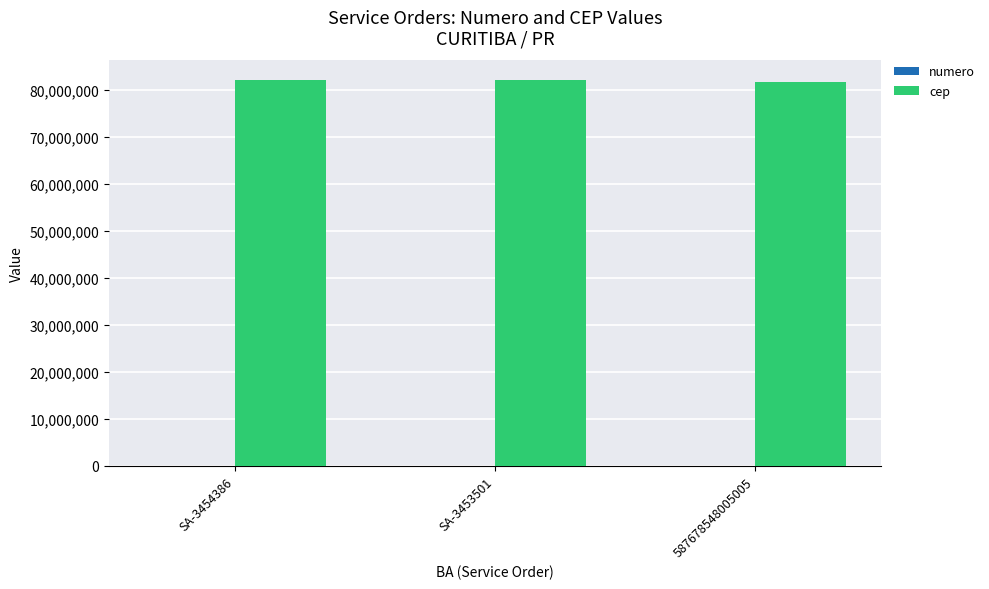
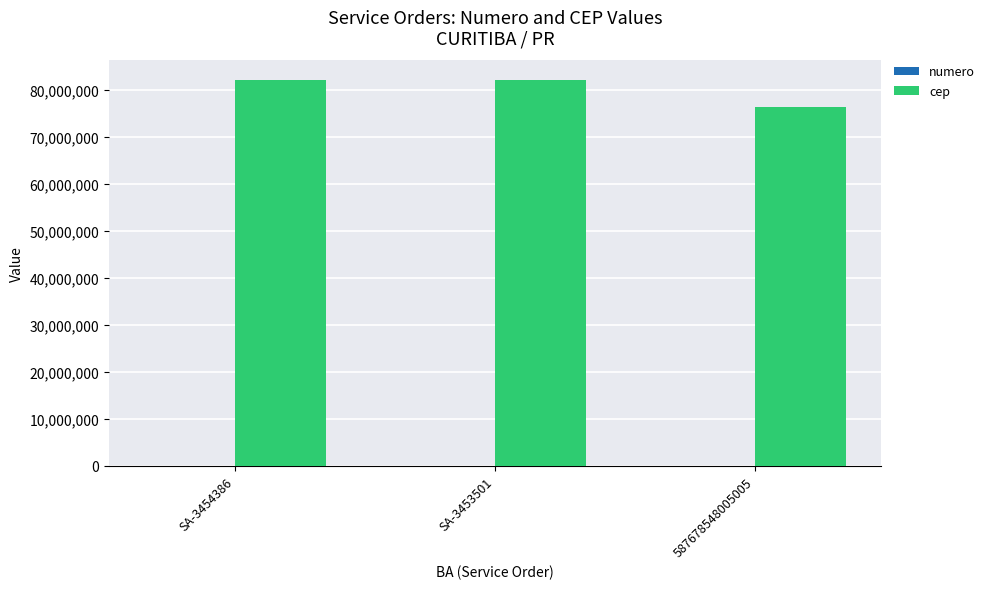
cep, 587678548005005: 82,000,000 -> 76,000,000
